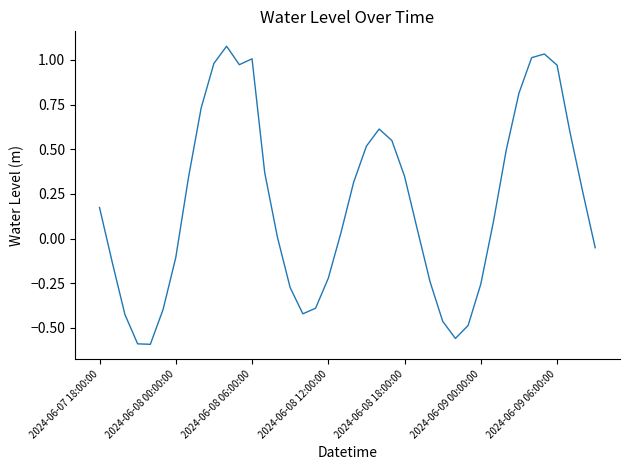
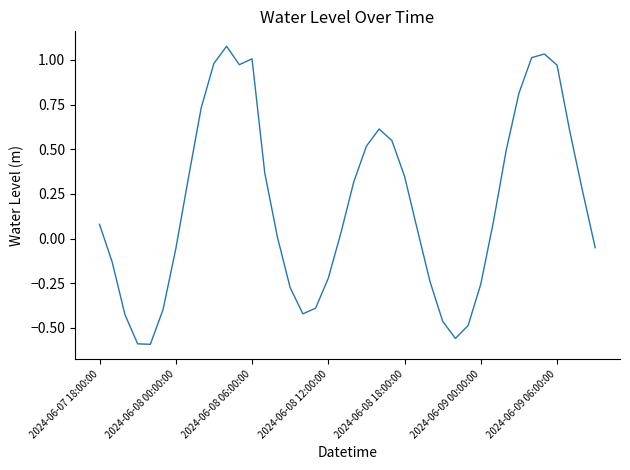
2024-06-07 18:00:00: 0.17 -> 0.08
2024-06-08 00:00:00: -0.11 -> -0.06
